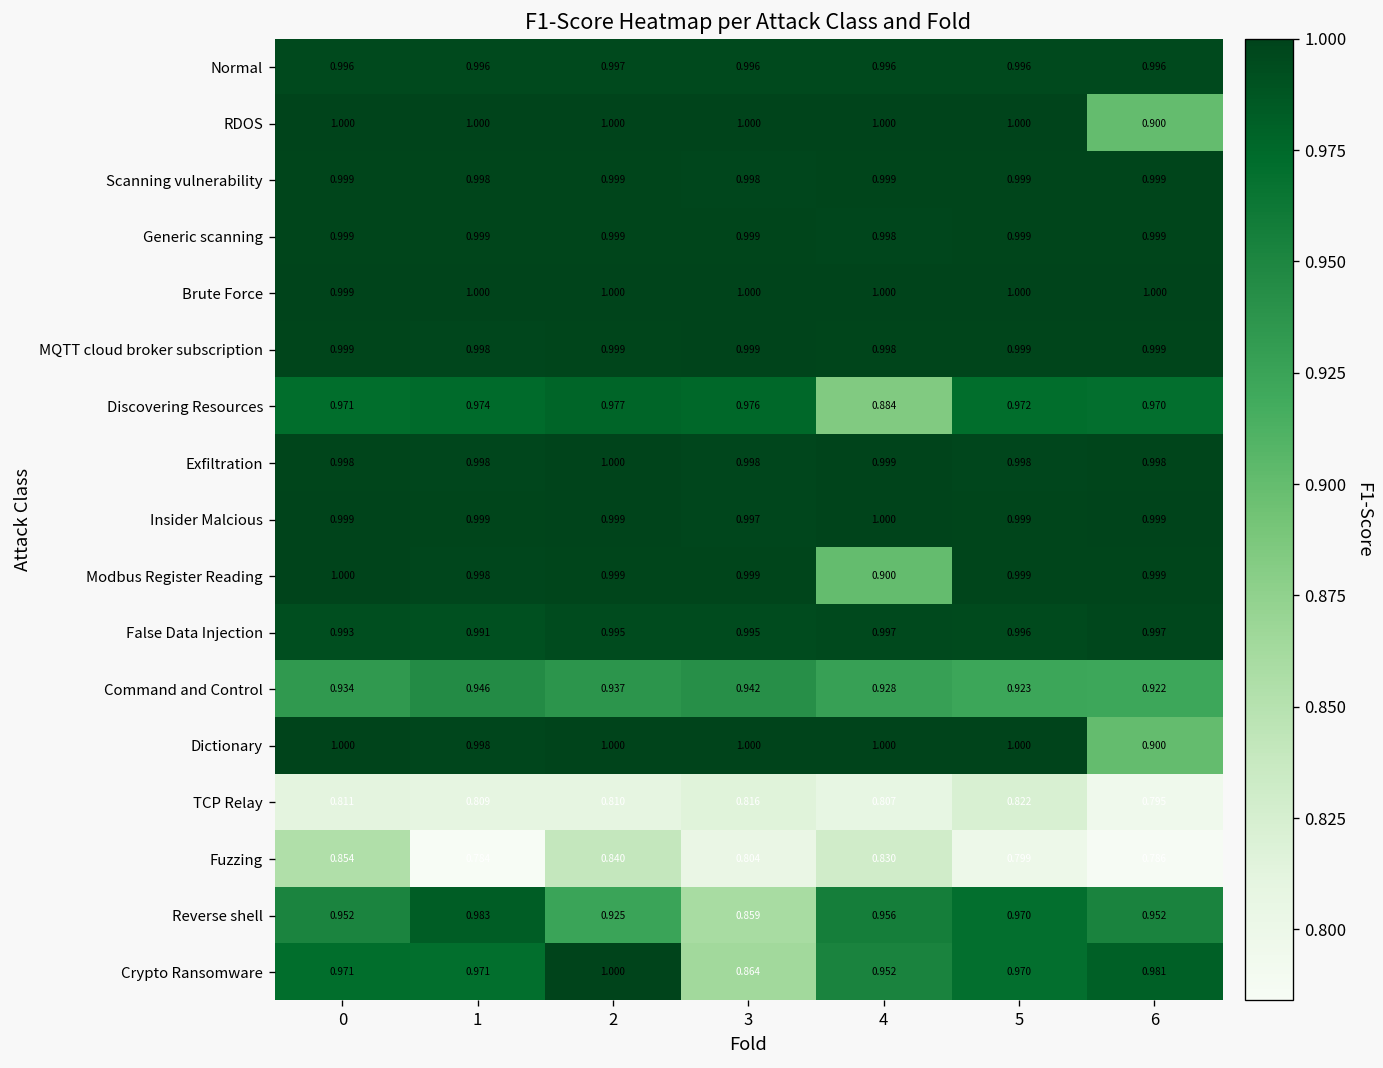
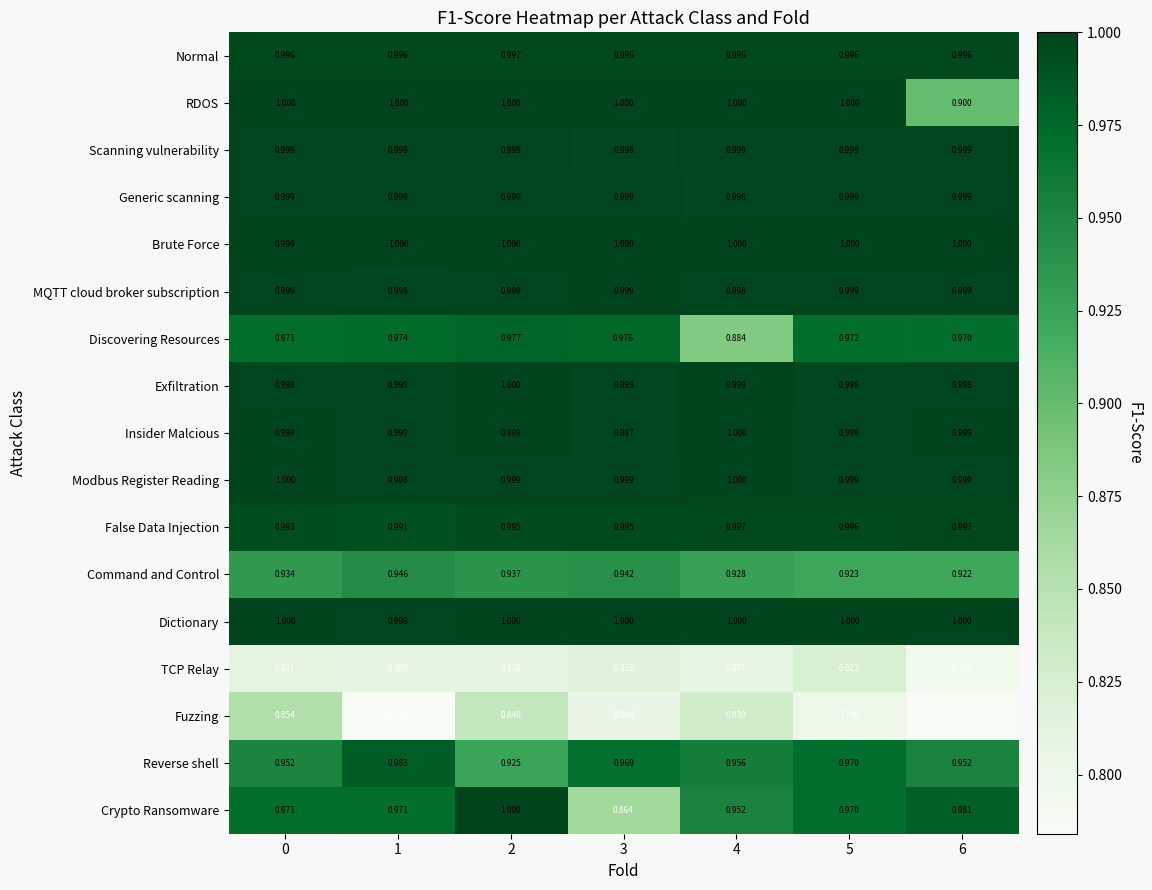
Modbus Register Reading, 4: 0.900 -> 1.000
Dictionary, 6: 0.900 -> 1.000
Reverse shell, 3: 0.859 -> 0.969
